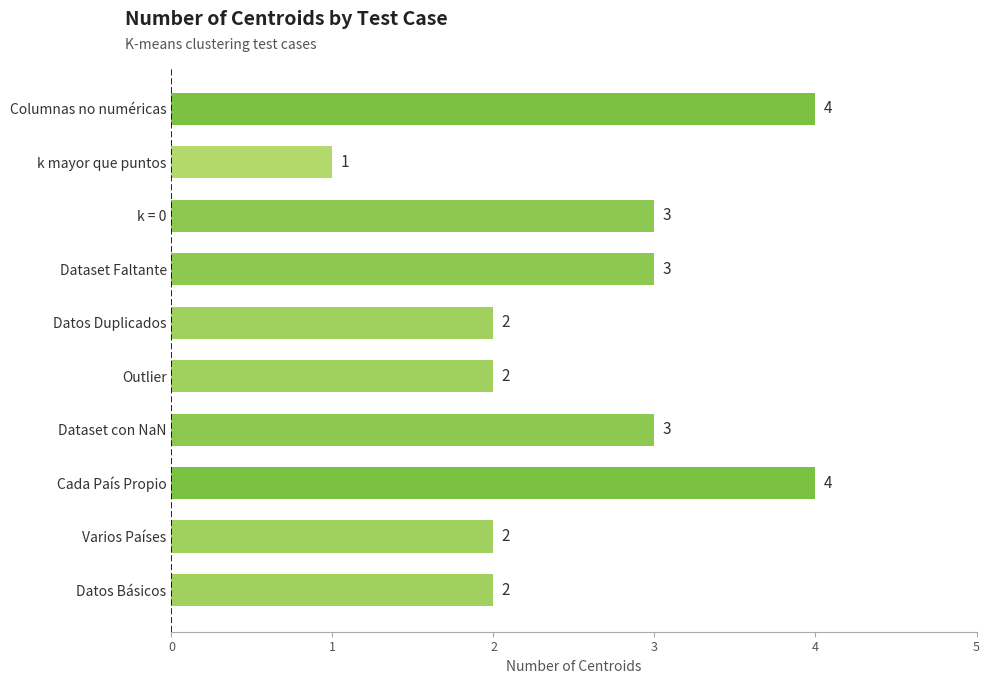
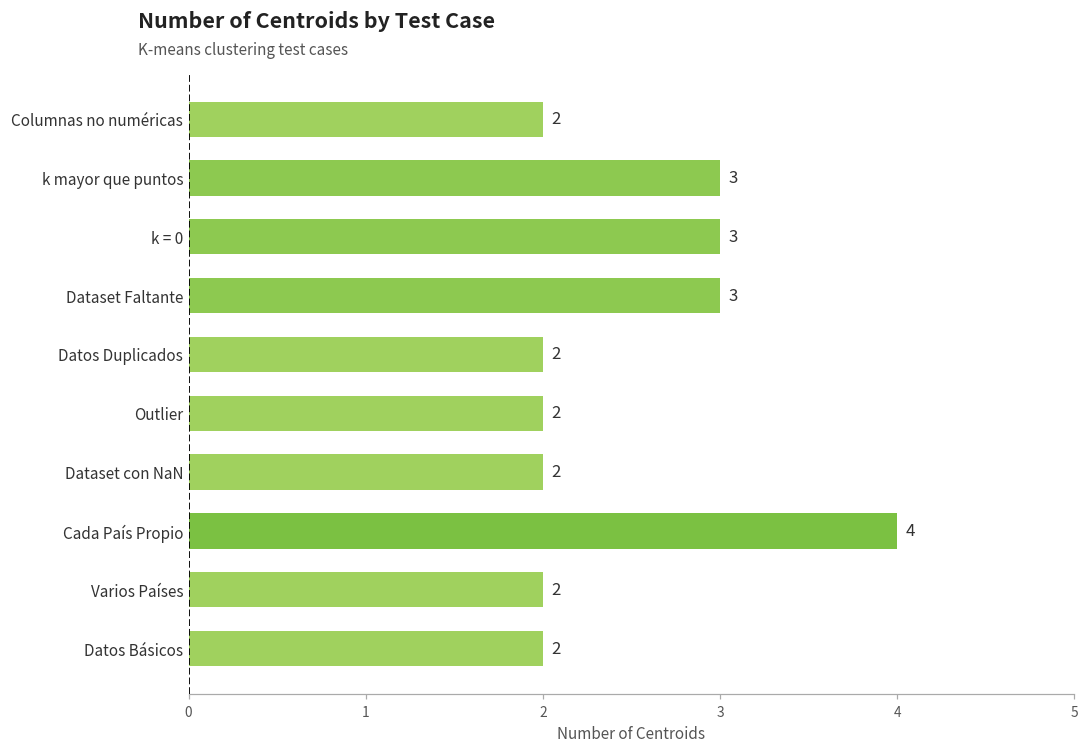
Columnas no numéricas: 4 -> 2
k mayor que puntos: 1 -> 3
Dataset con NaN: 3 -> 2
